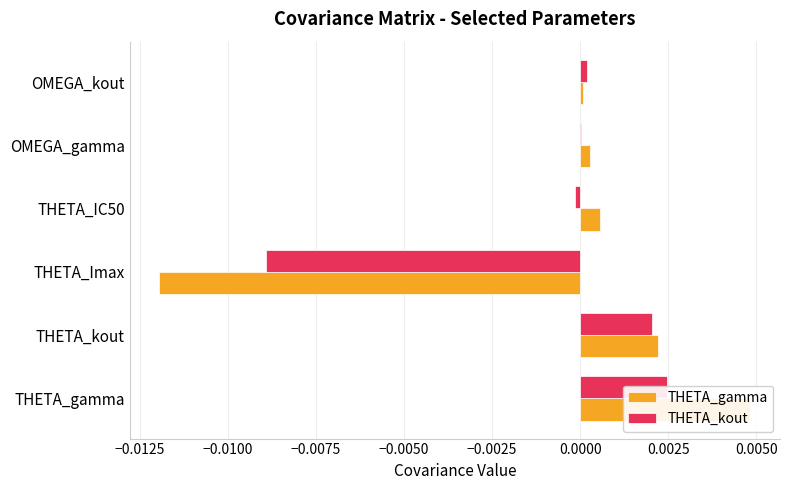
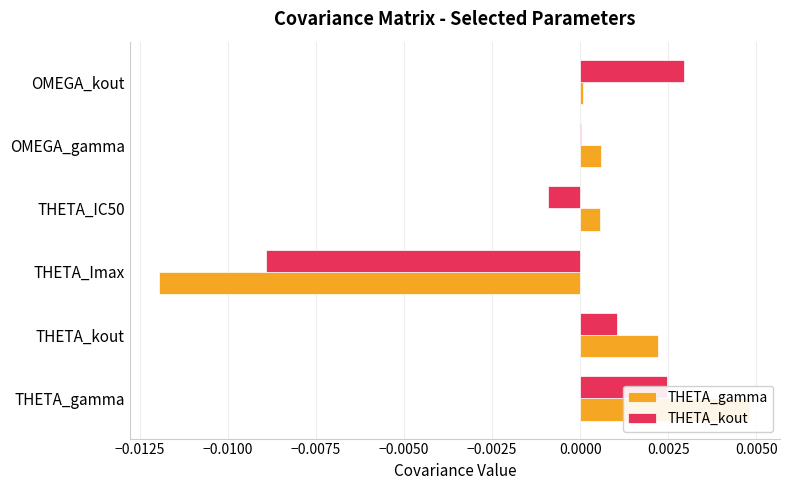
THETA_kout, OMEGA_kout: 0.0002 -> 0.0029
THETA_gamma, OMEGA_gamma: 0.0003 -> 0.0006
THETA_kout, THETA_IC50: -0.0001 -> -0.0009
THETA_kout, THETA_kout: 0.0020 -> 0.0010
